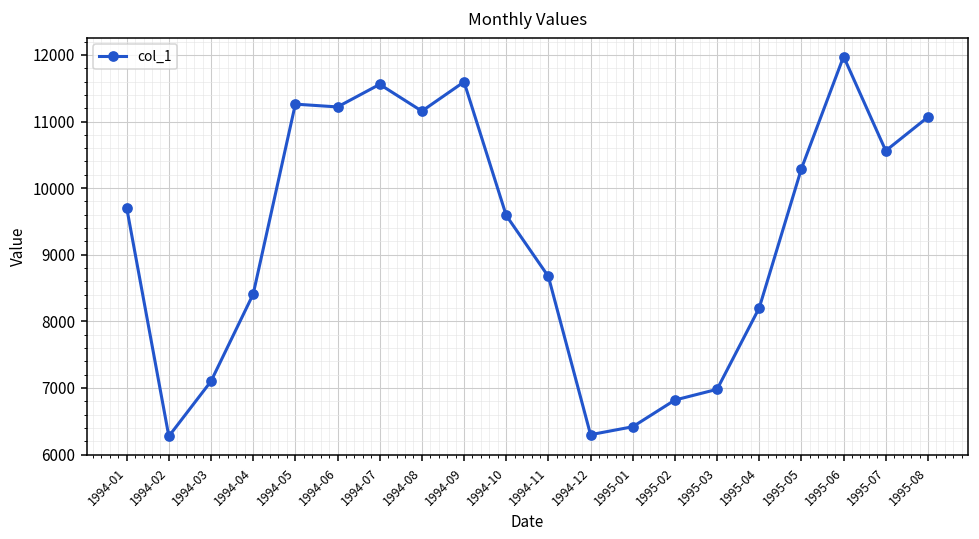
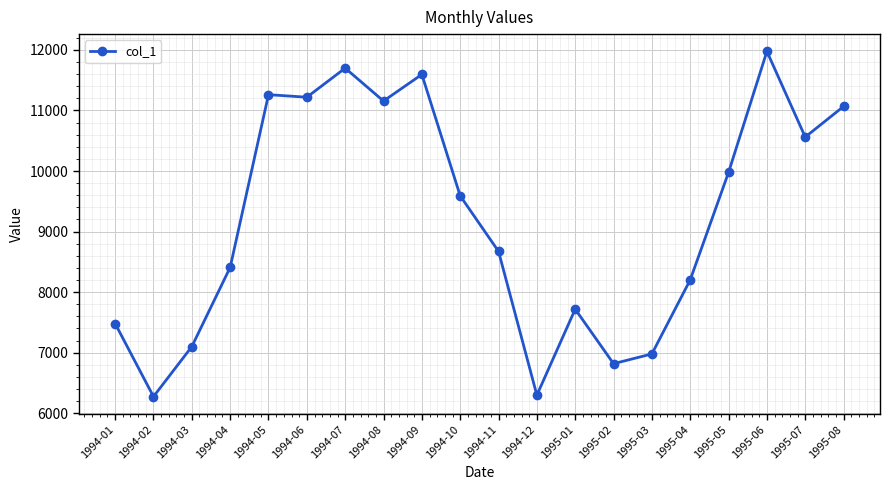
1994-01: 9700 -> 7500
1994-07: 11600 -> 11700
1995-01: 6400 -> 7700
1995-05: 10300 -> 10000
